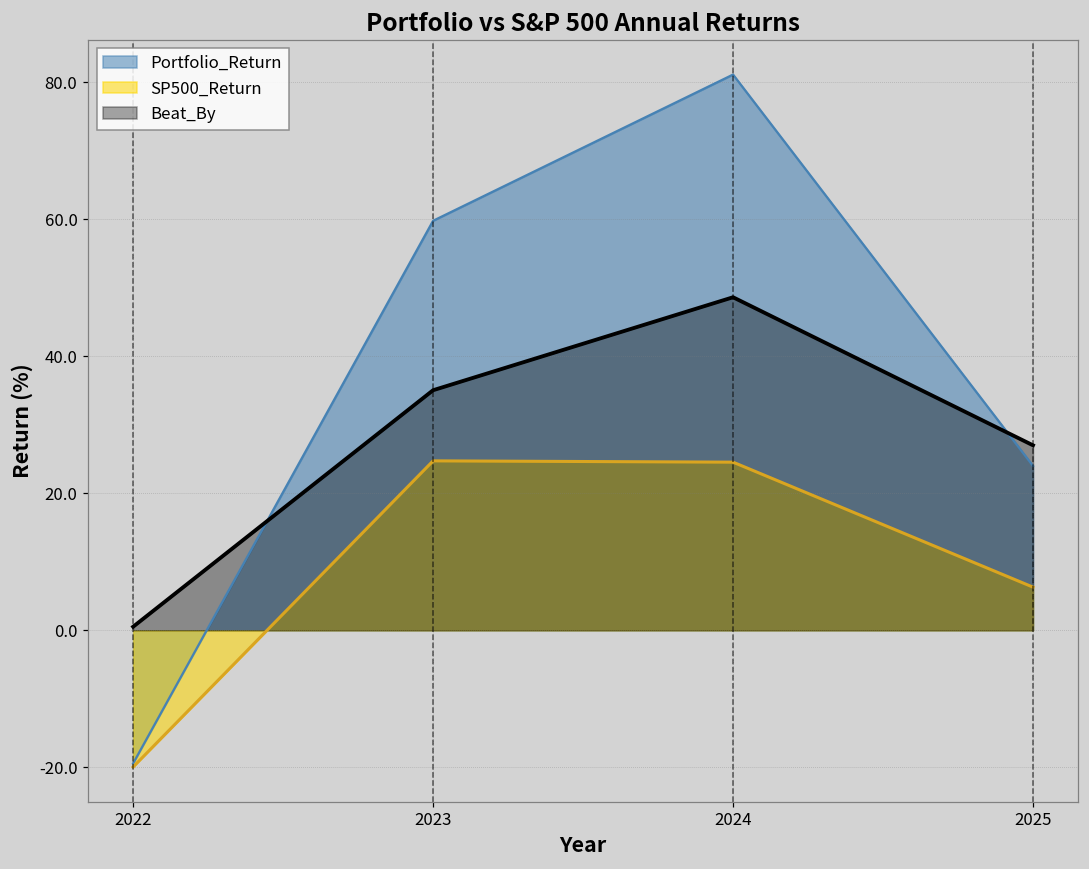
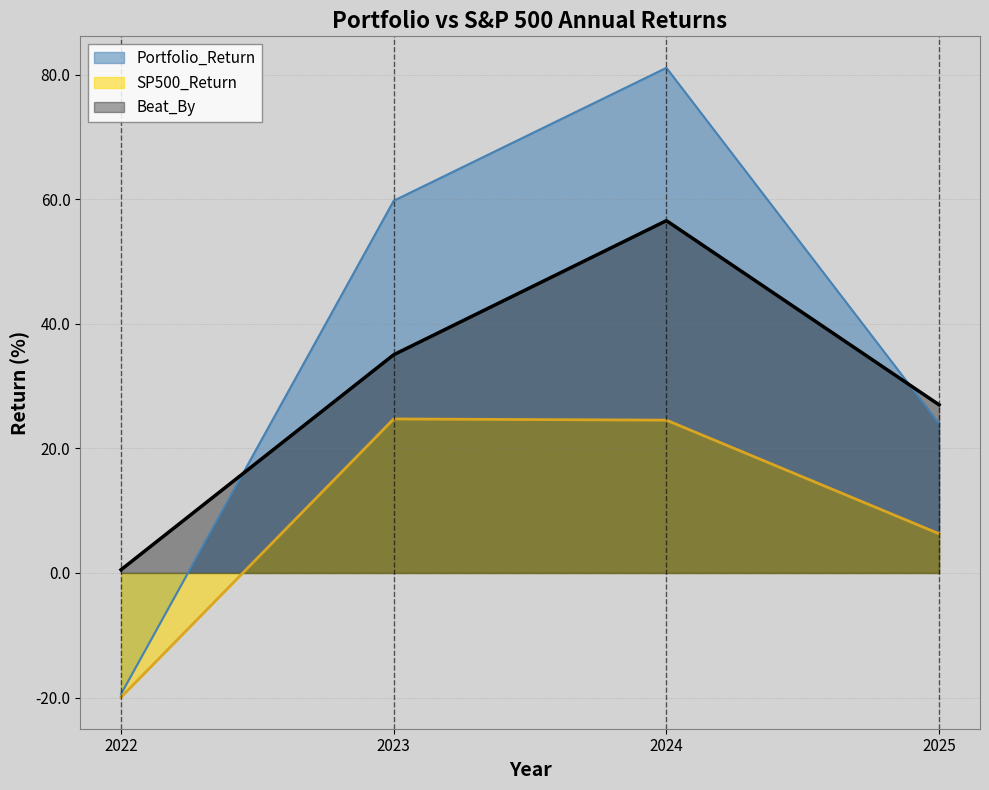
Beat_By, 2024: 49 -> 57
